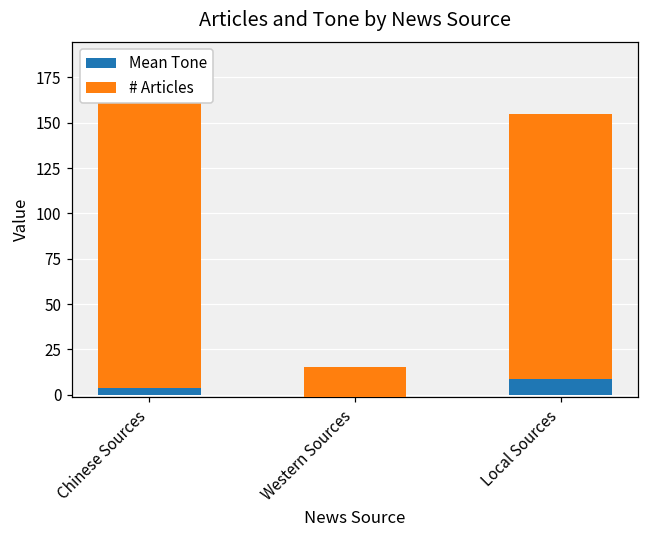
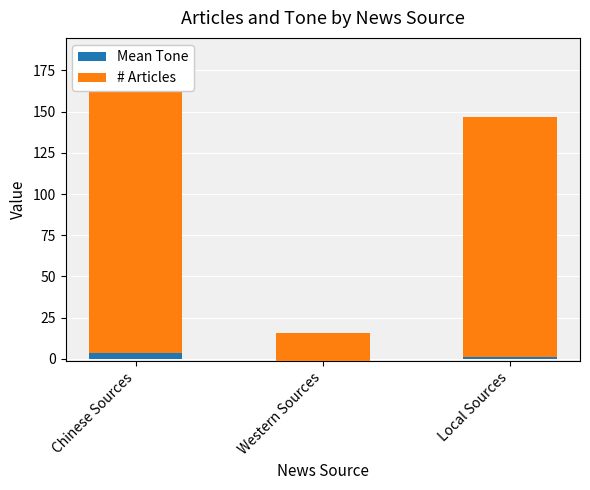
Mean Tone, Local Sources: 9 -> 1
